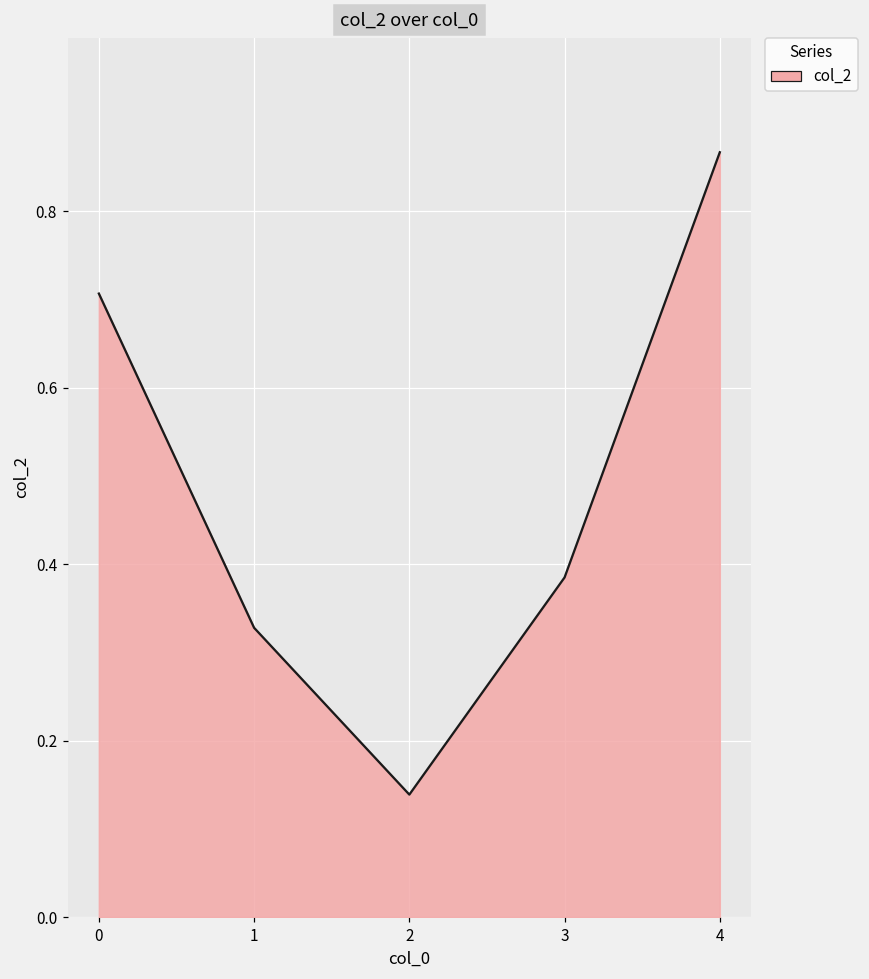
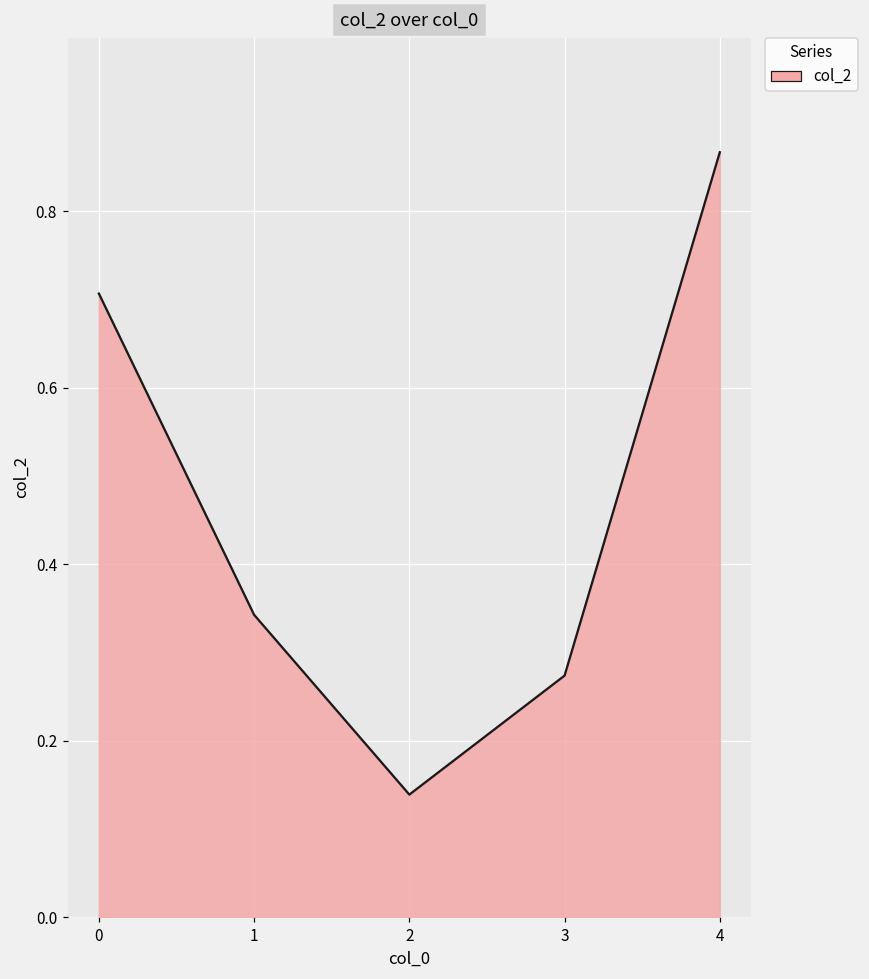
1: 0.33 -> 0.34
3: 0.39 -> 0.27
